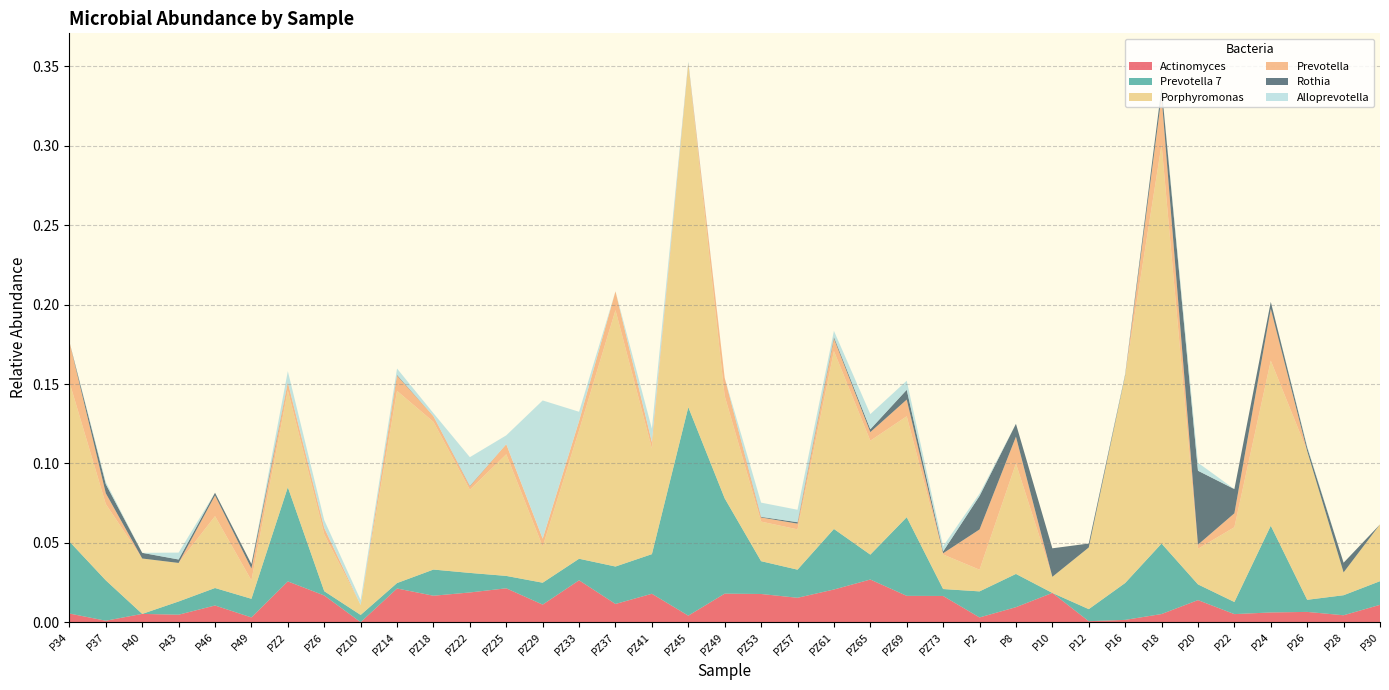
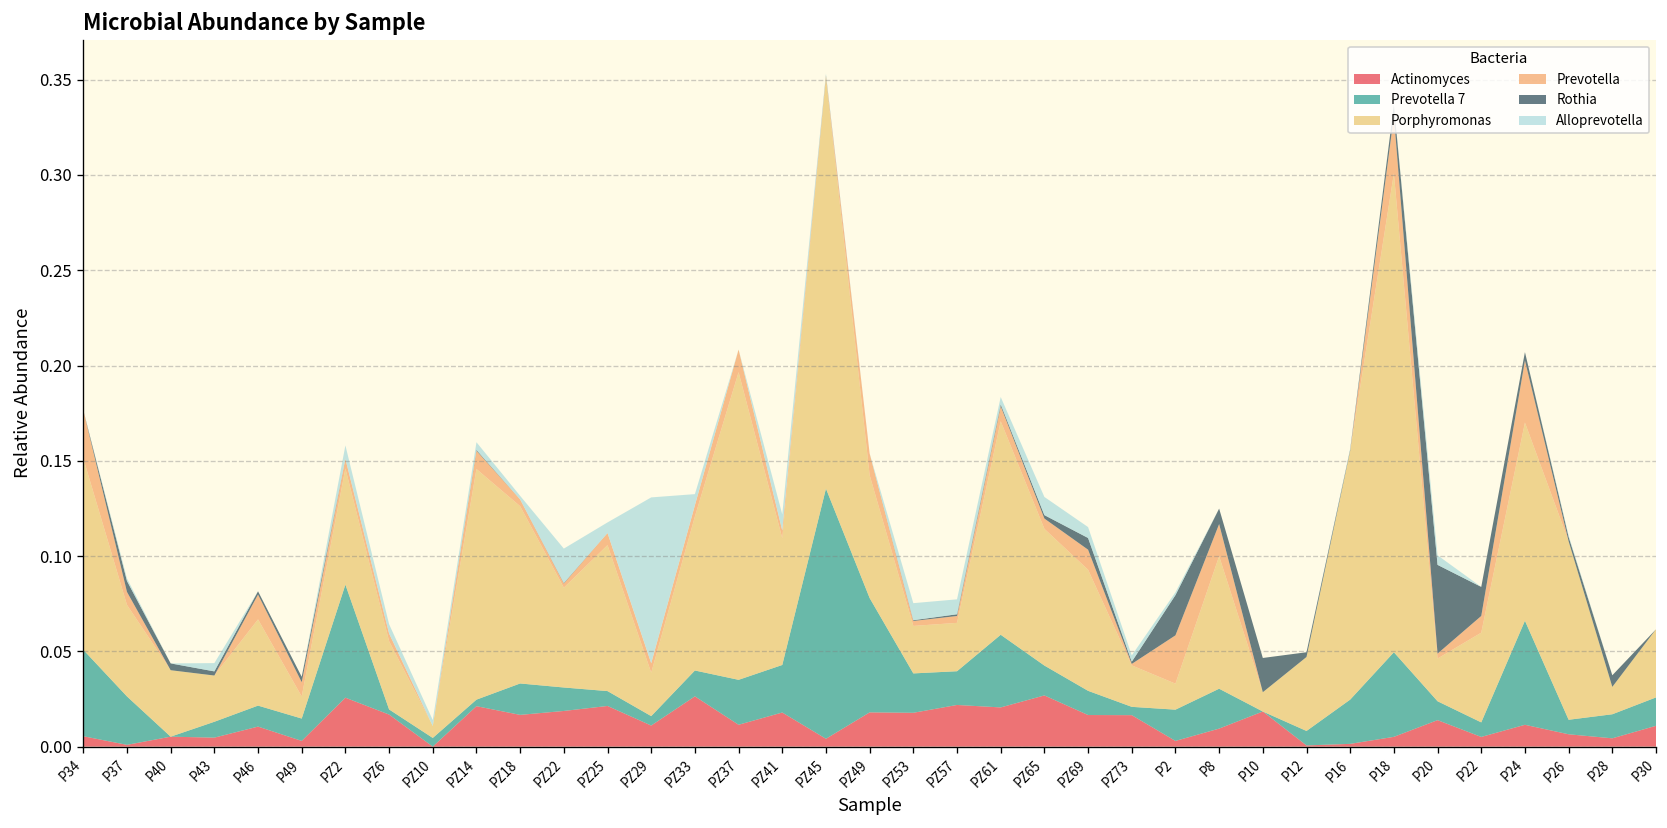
Prevotella 7, PZ29: 0.014 -> 0.005
Actinomyces, PZ57: 0.015 -> 0.022
Prevotella 7, PZ69: 0.050 -> 0.013
Actinomyces, P24: 0.006 -> 0.011
